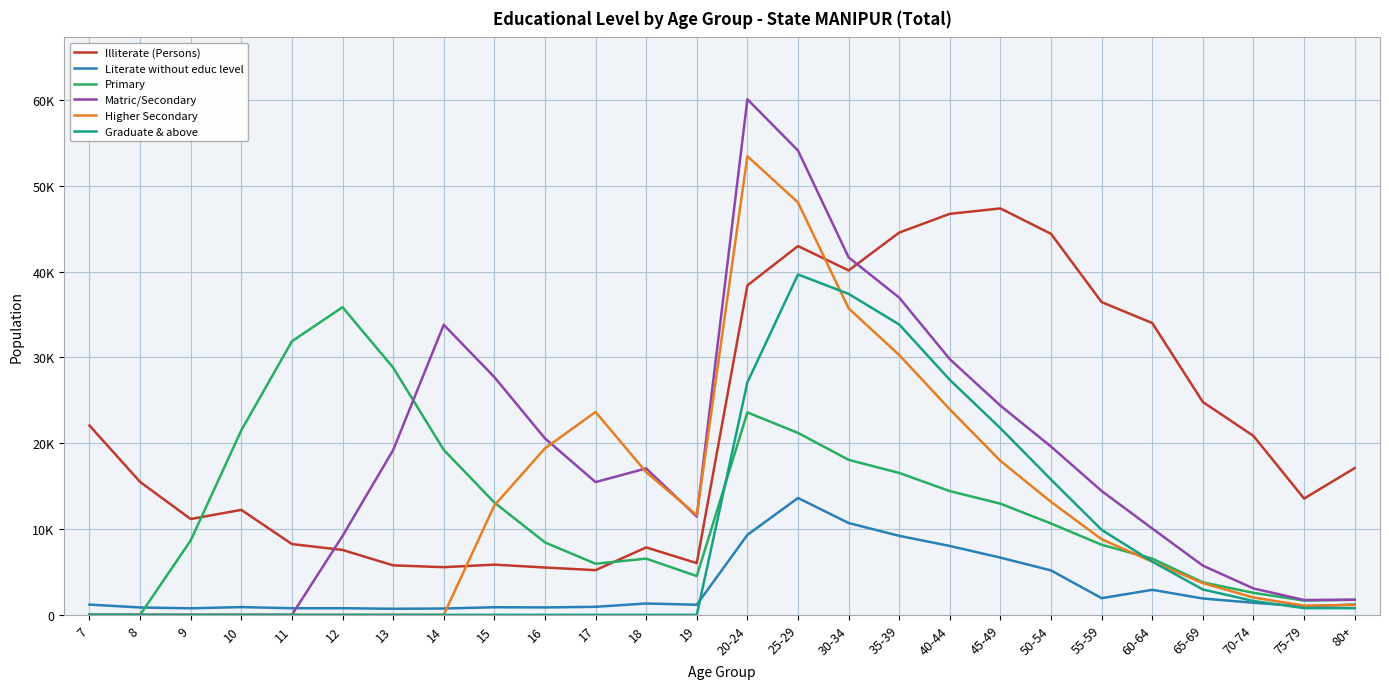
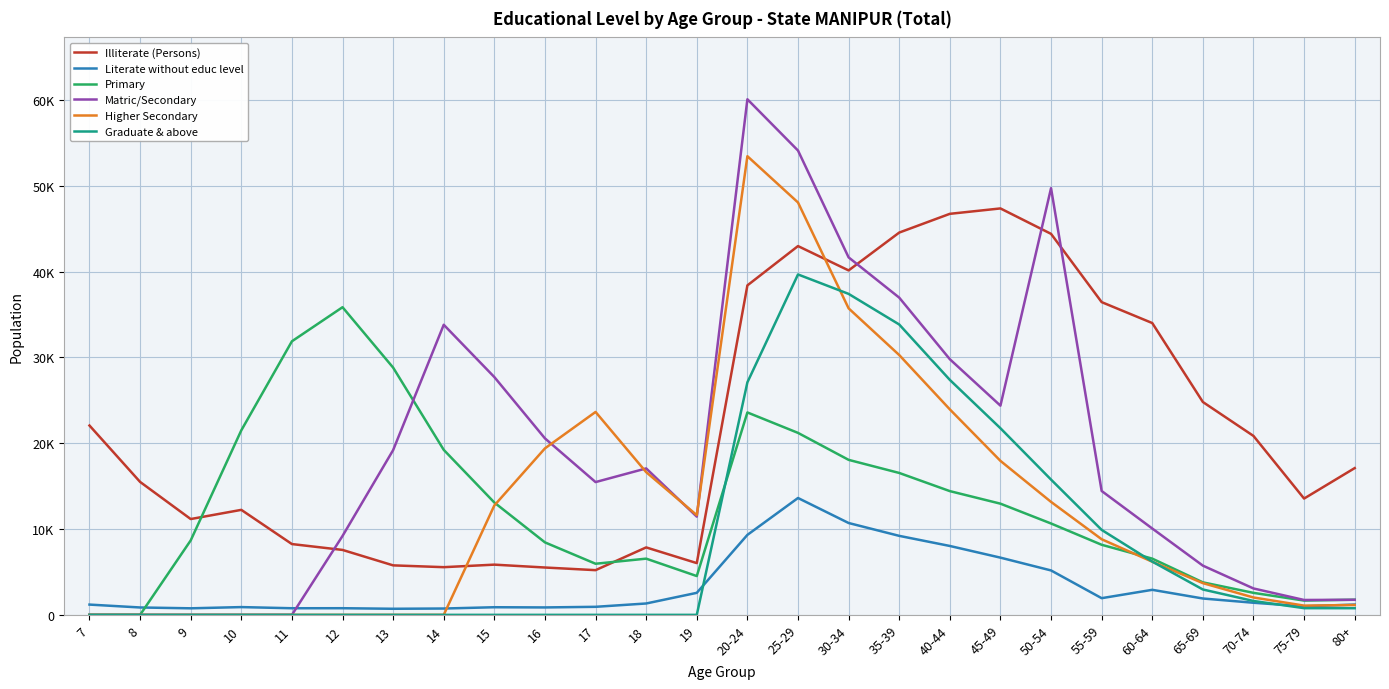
Literate without educ level, 19: 1000 -> 3000
Matric/Secondary, 50-54: 20000 -> 50000
